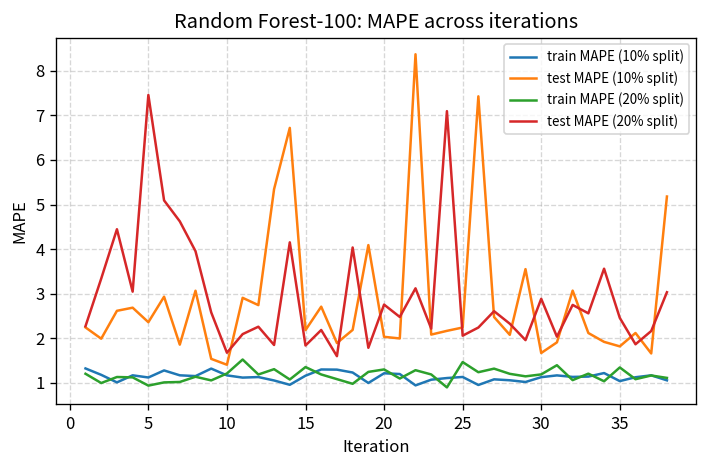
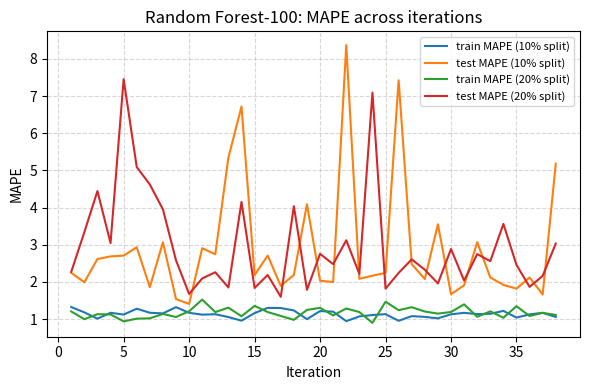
test MAPE (10% split), 5: 2.4 -> 2.7
test MAPE (20% split), 25: 2.1 -> 1.8
